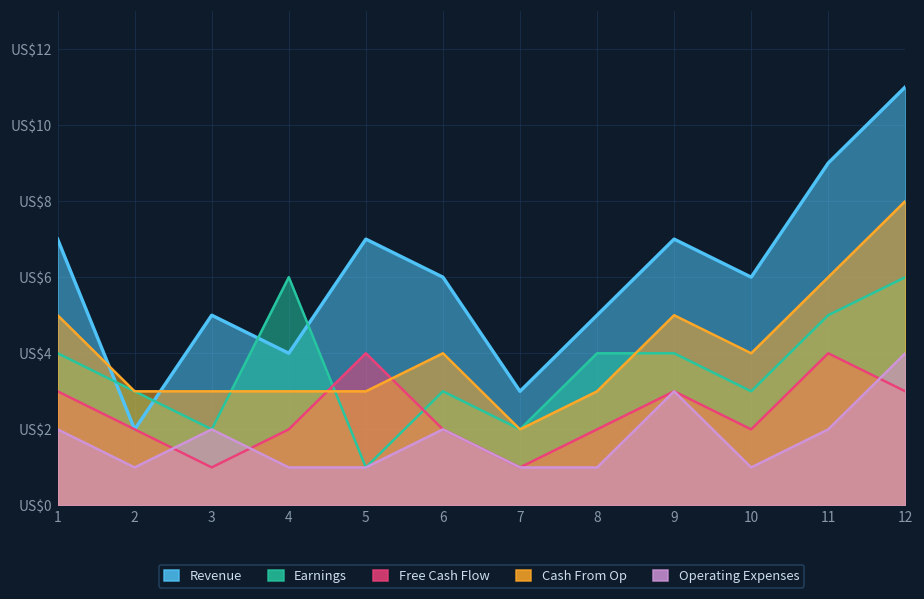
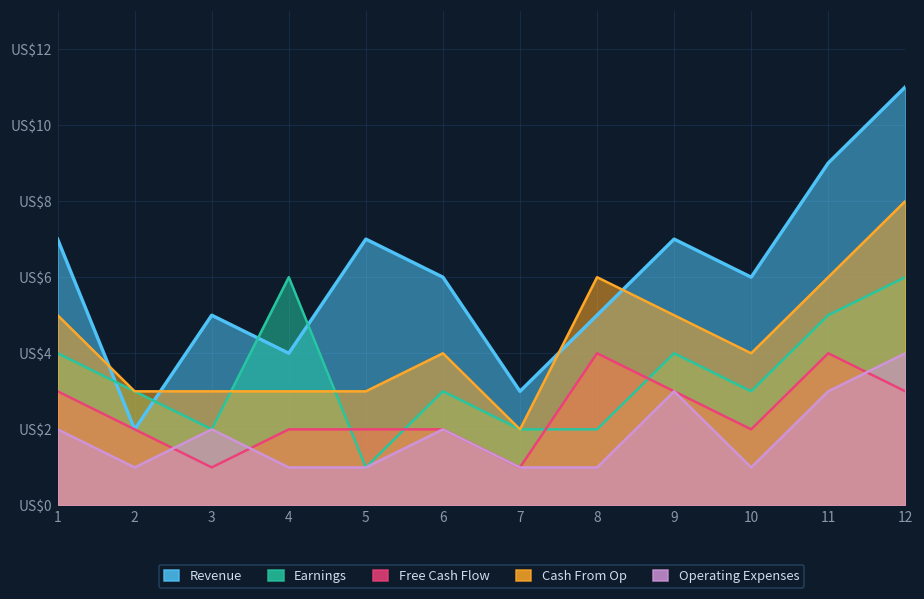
Free Cash Flow, 5: US$4 -> US$2
Earnings, 8: US$4 -> US$2
Free Cash Flow, 8: US$2 -> US$4
Cash From Op, 8: US$3 -> US$6
Operating Expenses, 11: US$2 -> US$3
